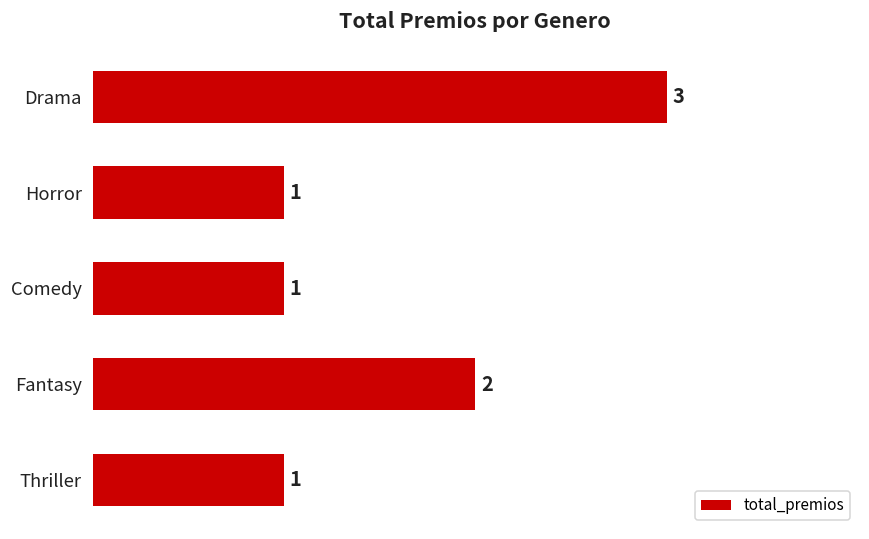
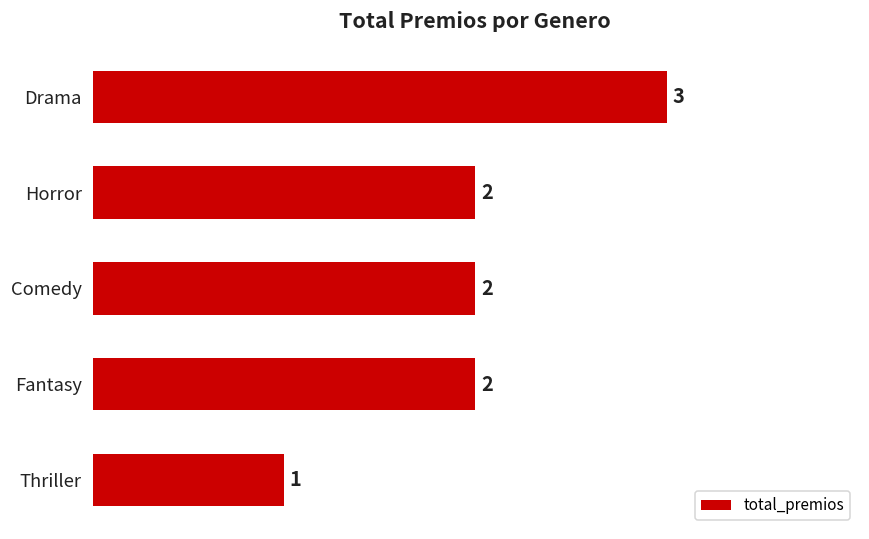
Horror: 1 -> 2
Comedy: 1 -> 2
